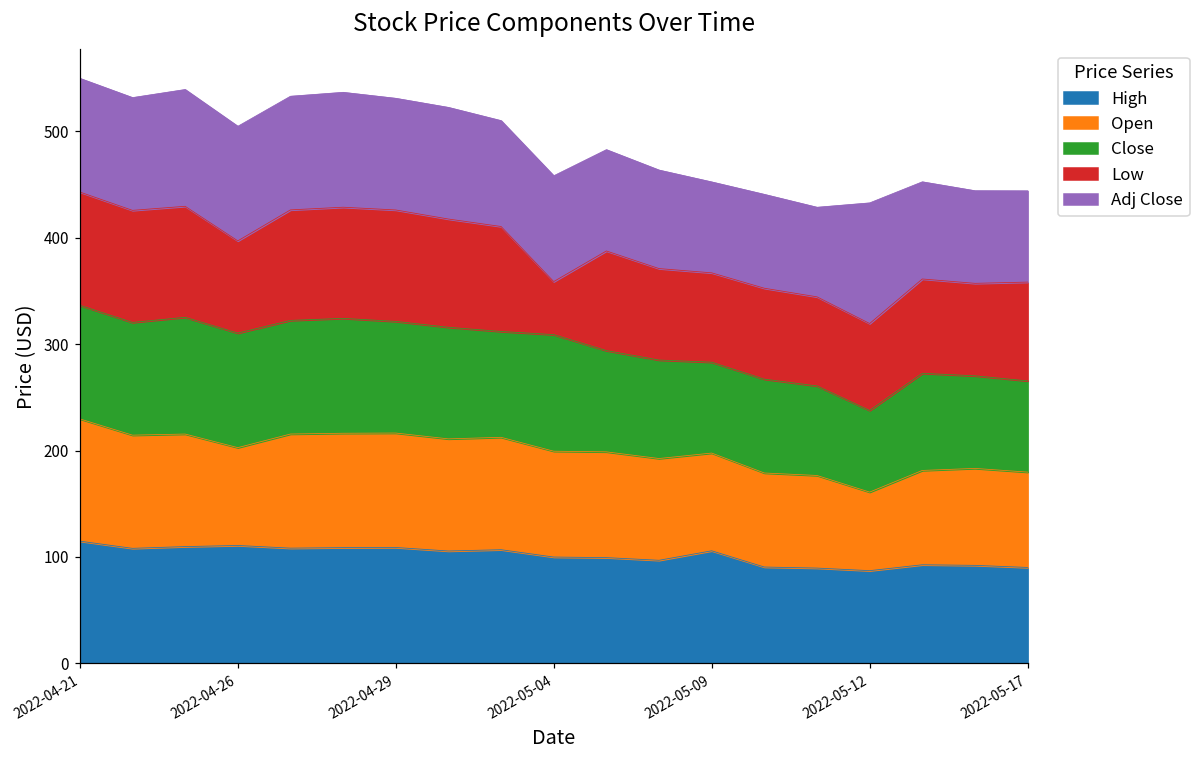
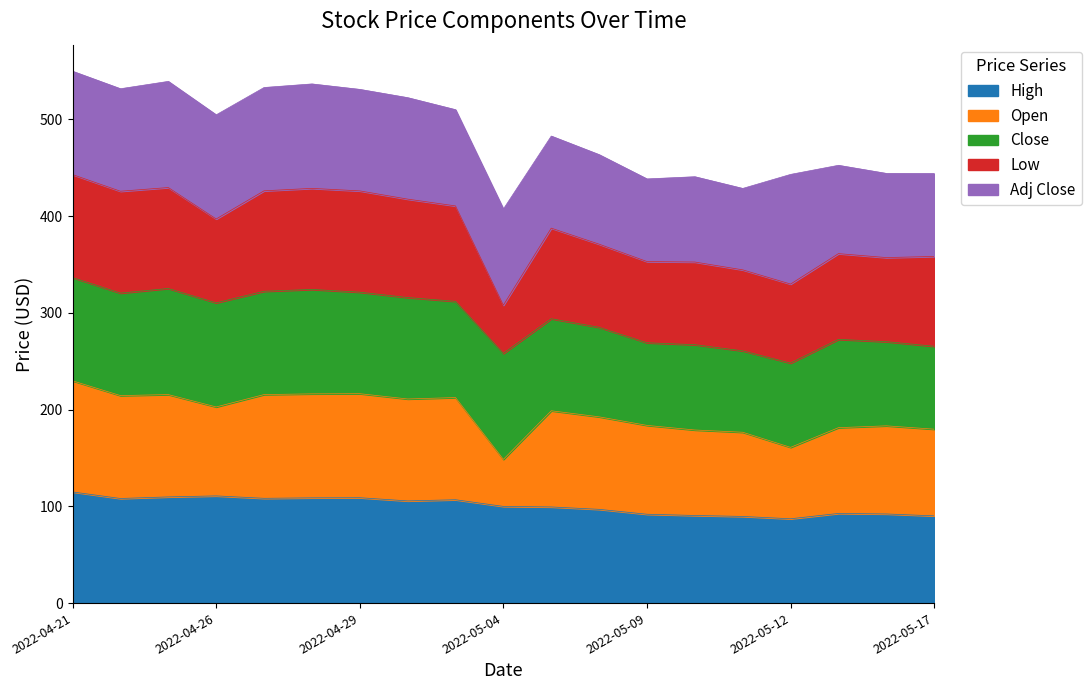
Open, 2022-05-04: 100 -> 50
High, 2022-05-09: 110 -> 90
Close, 2022-05-12: 80 -> 90
